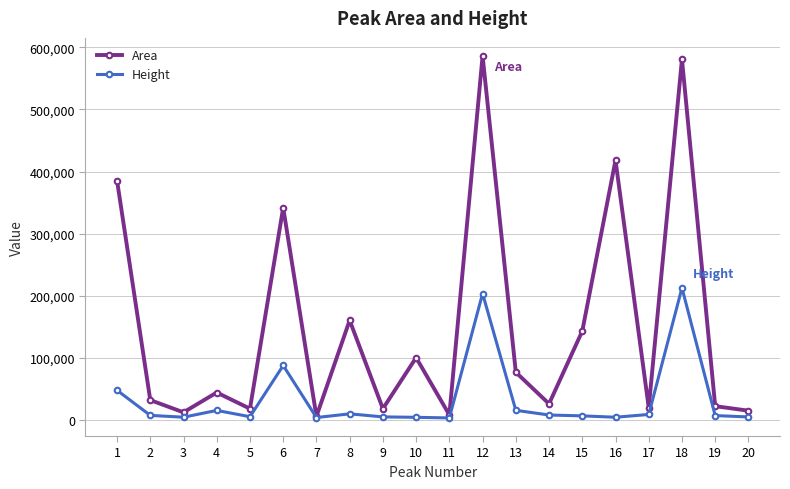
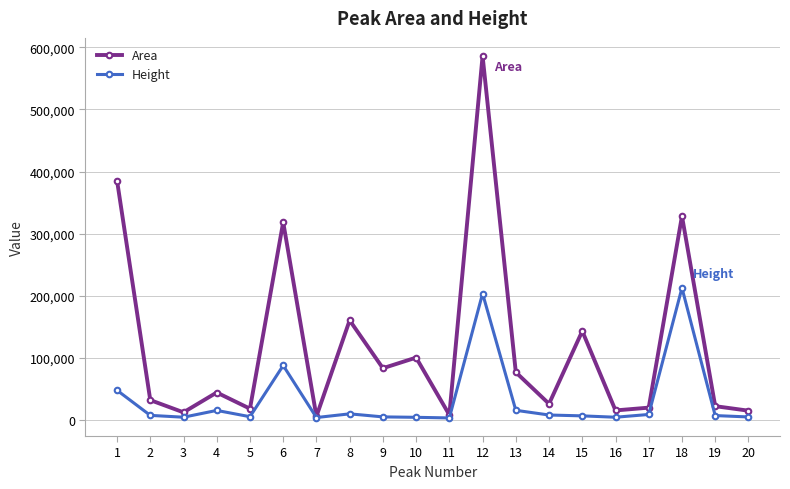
Area, 6: 340,000 -> 320,000
Area, 9: 20,000 -> 80,000
Area, 16: 420,000 -> 20,000
Area, 18: 580,000 -> 330,000
